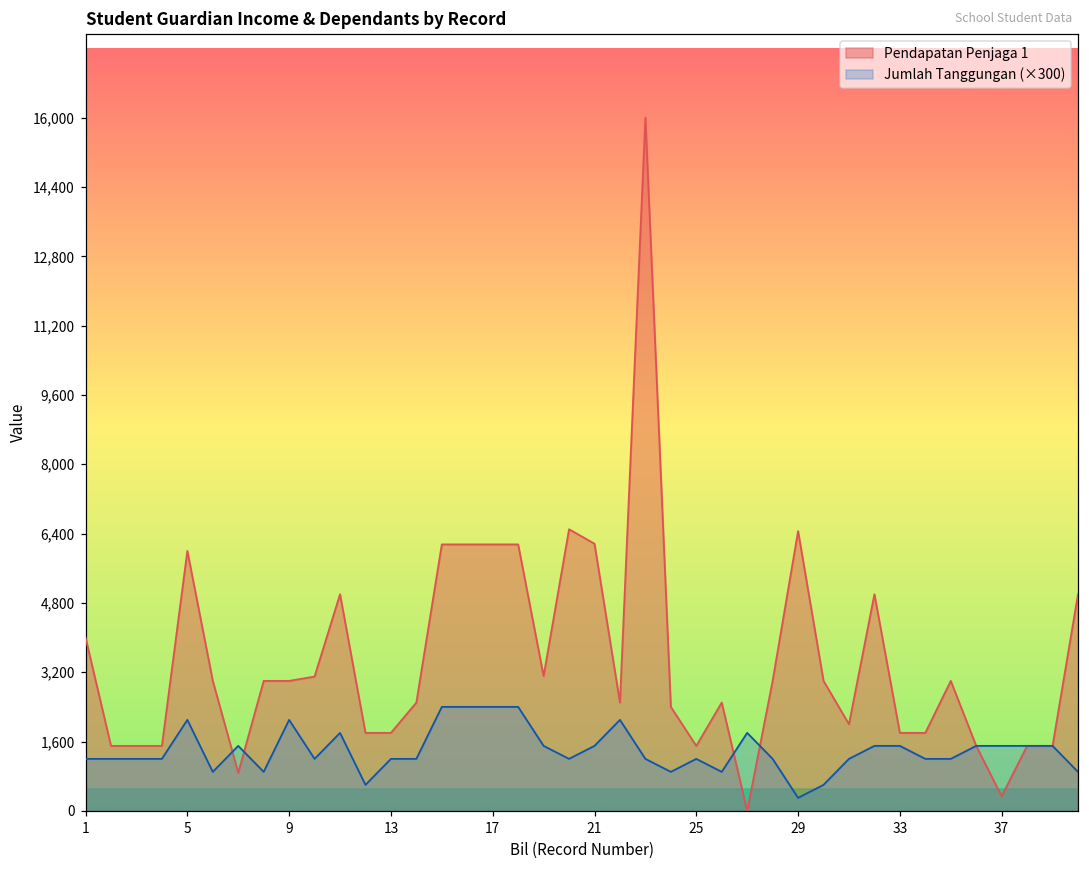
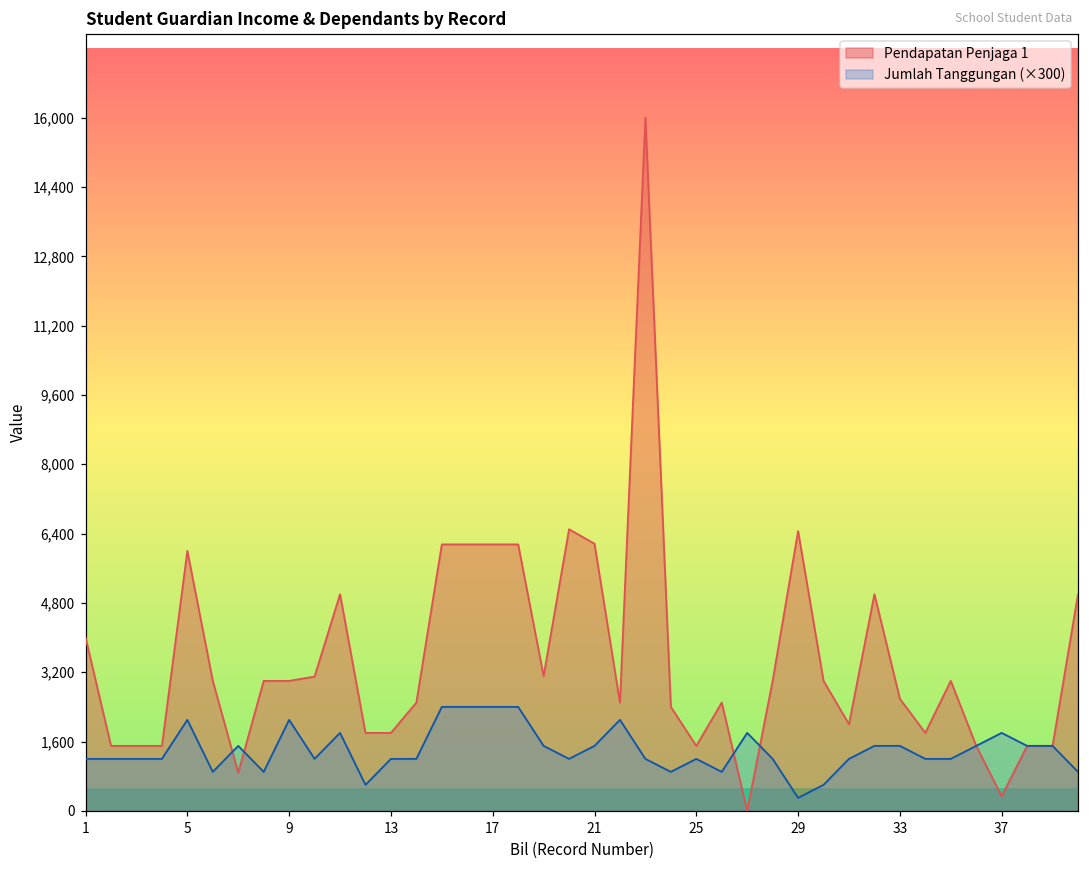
Pendapatan Penjaga 1, 33: 1,800 -> 2,600
Jumlah Tanggungan (×300), 37: 1,500 -> 1,800
